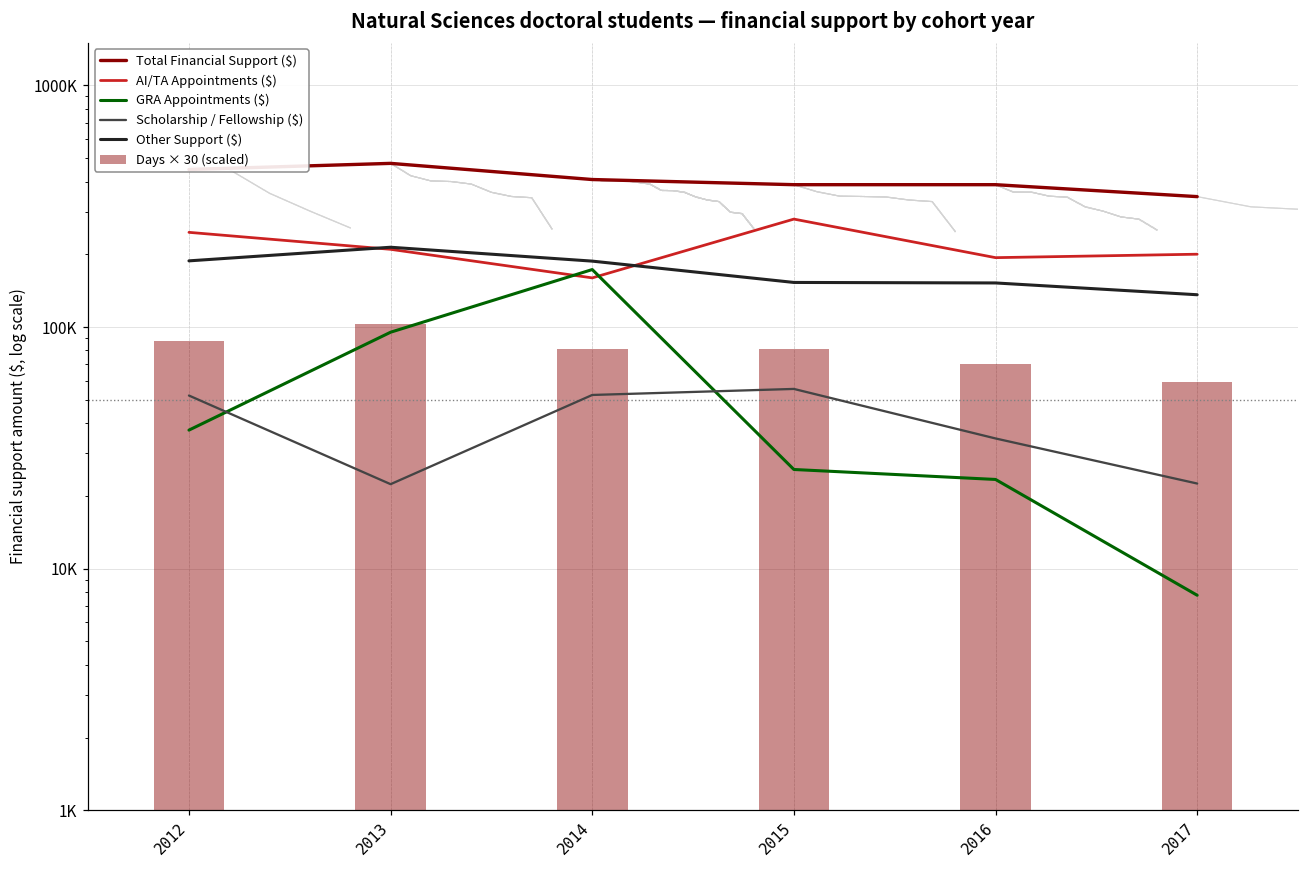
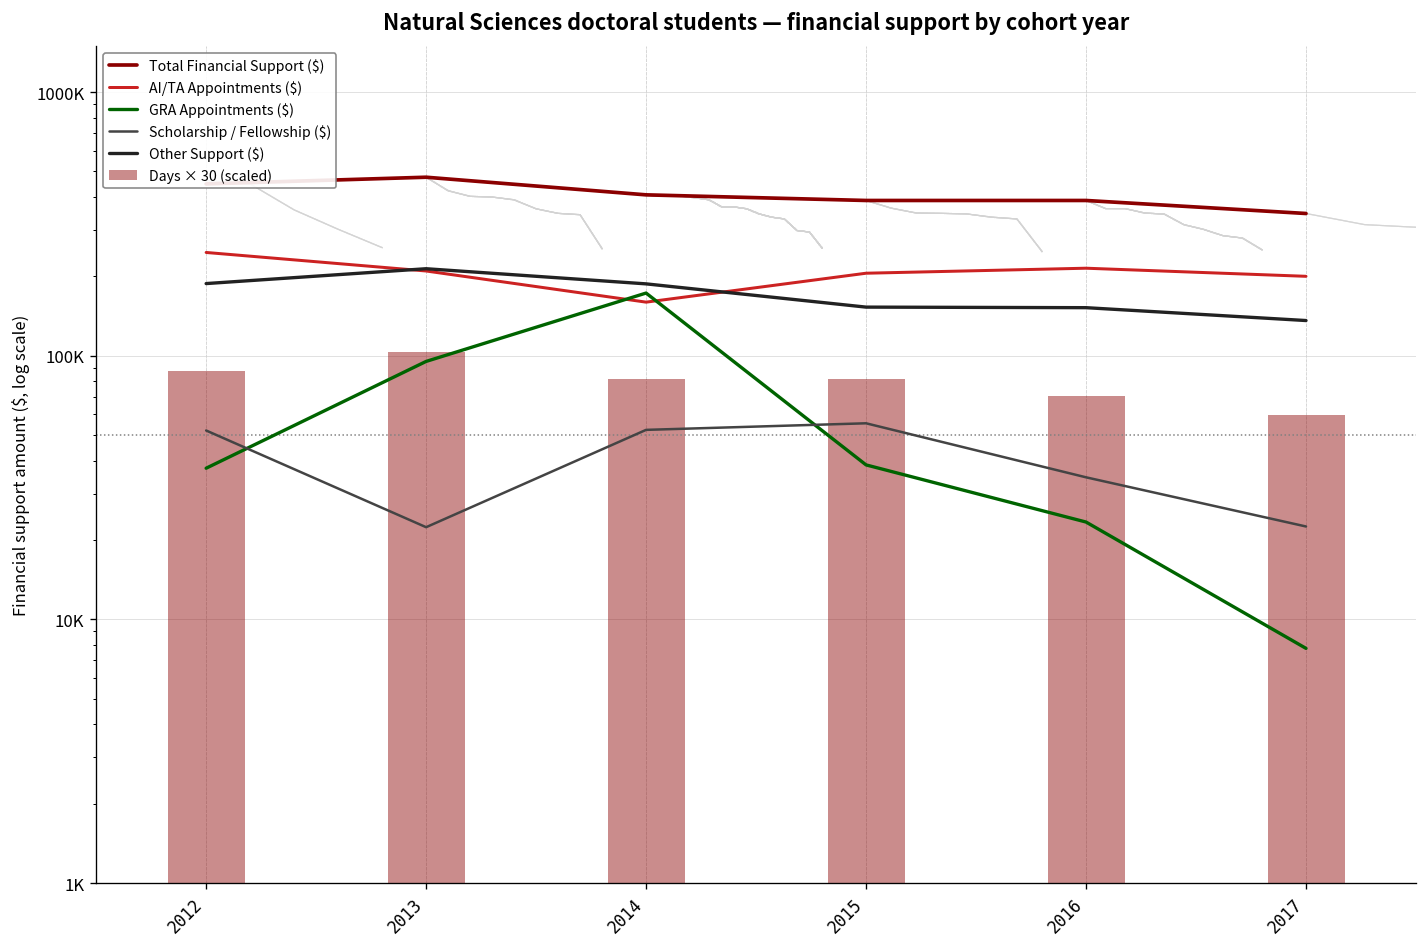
AI/TA Appointments ($), 2015: 280000 -> 210000
GRA Appointments ($), 2015: 26000 -> 39000
AI/TA Appointments ($), 2016: 190000 -> 210000
